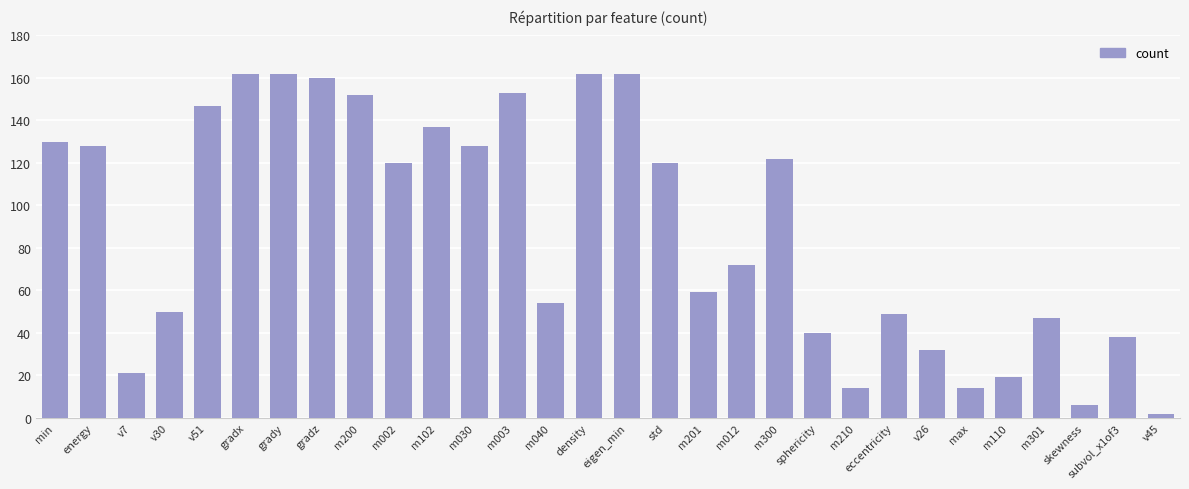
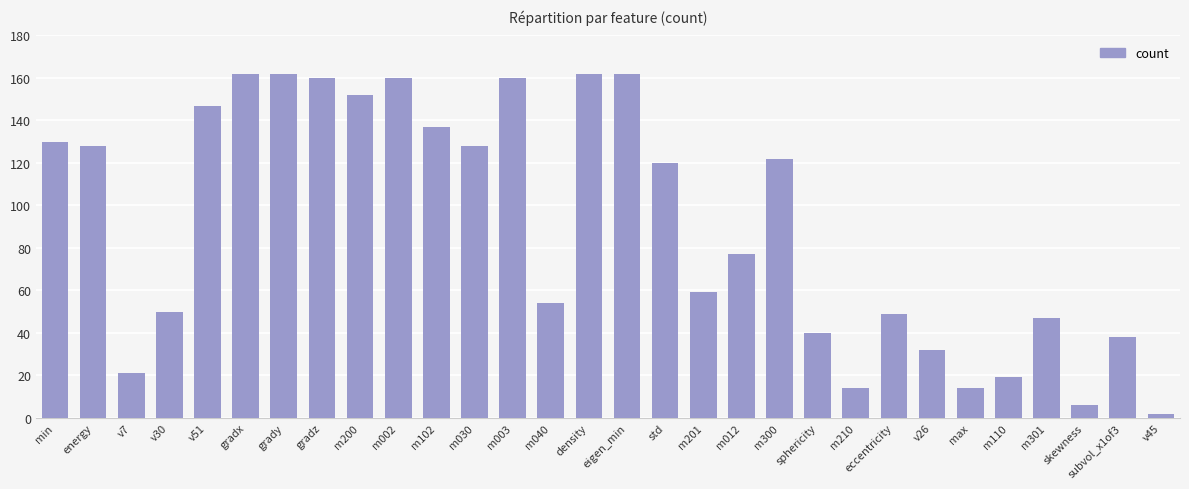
m002: 120 -> 160
m003: 153 -> 160
m012: 72 -> 77
